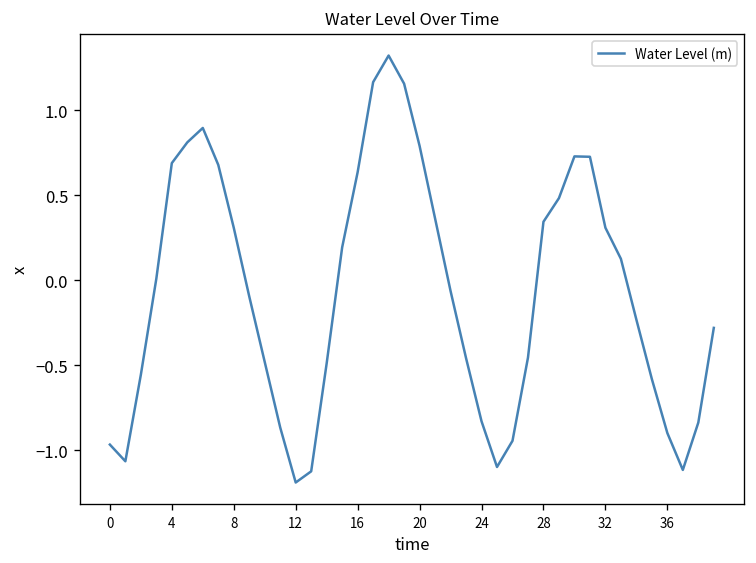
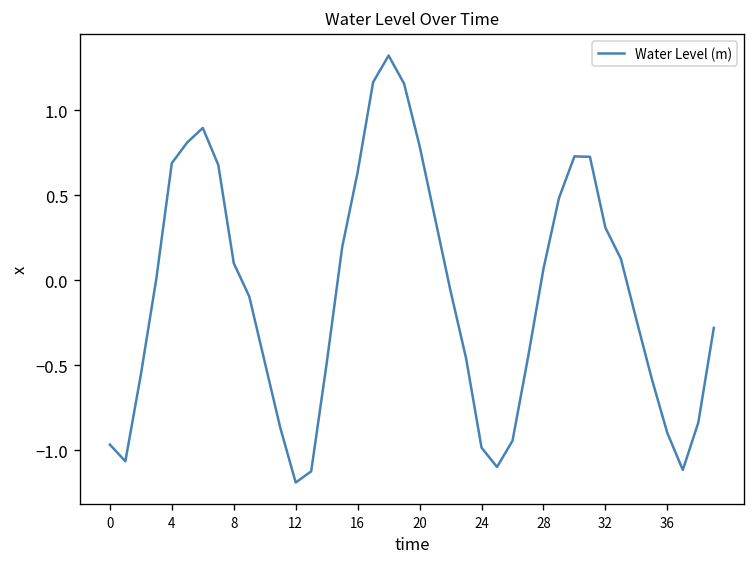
8: 0.31 -> 0.10
24: -0.83 -> -0.99
28: 0.34 -> 0.07
